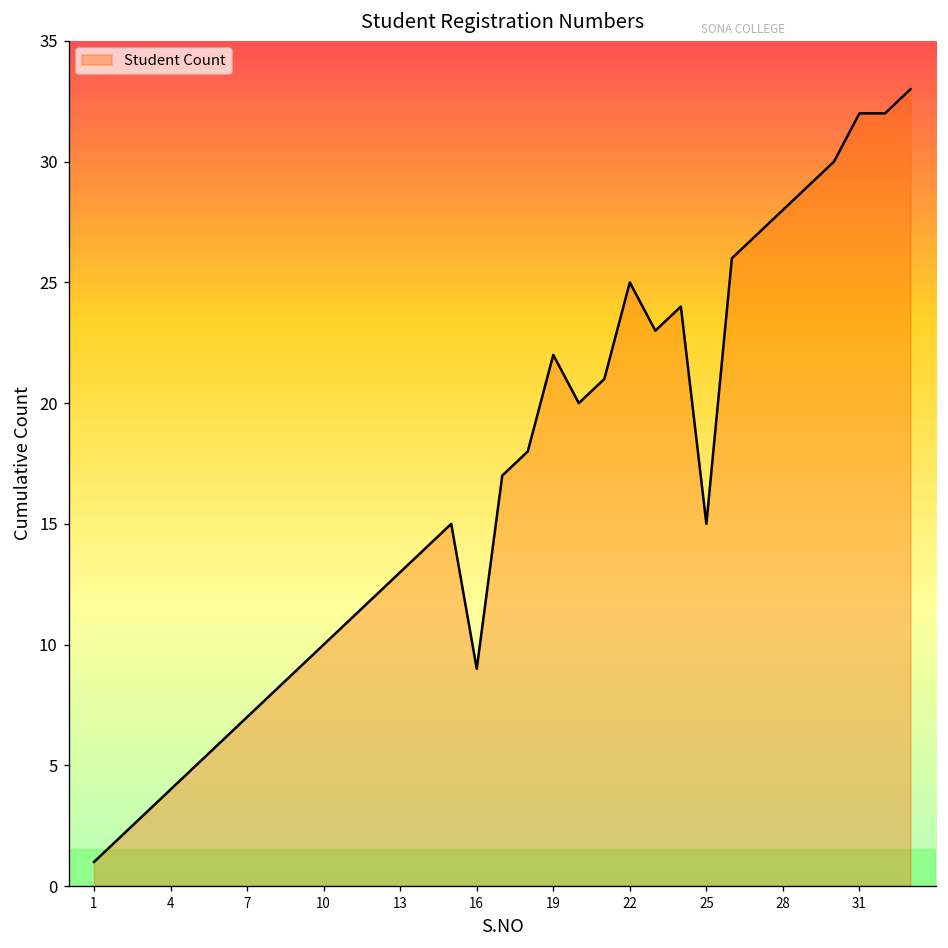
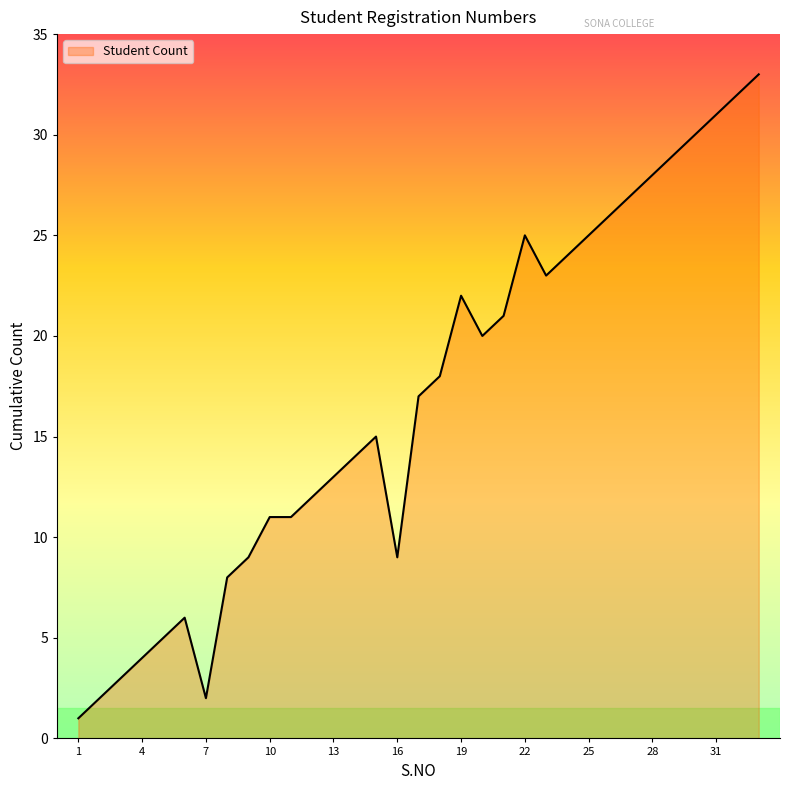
7: 7 -> 2
10: 10 -> 11
25: 15 -> 25
31: 32 -> 31
